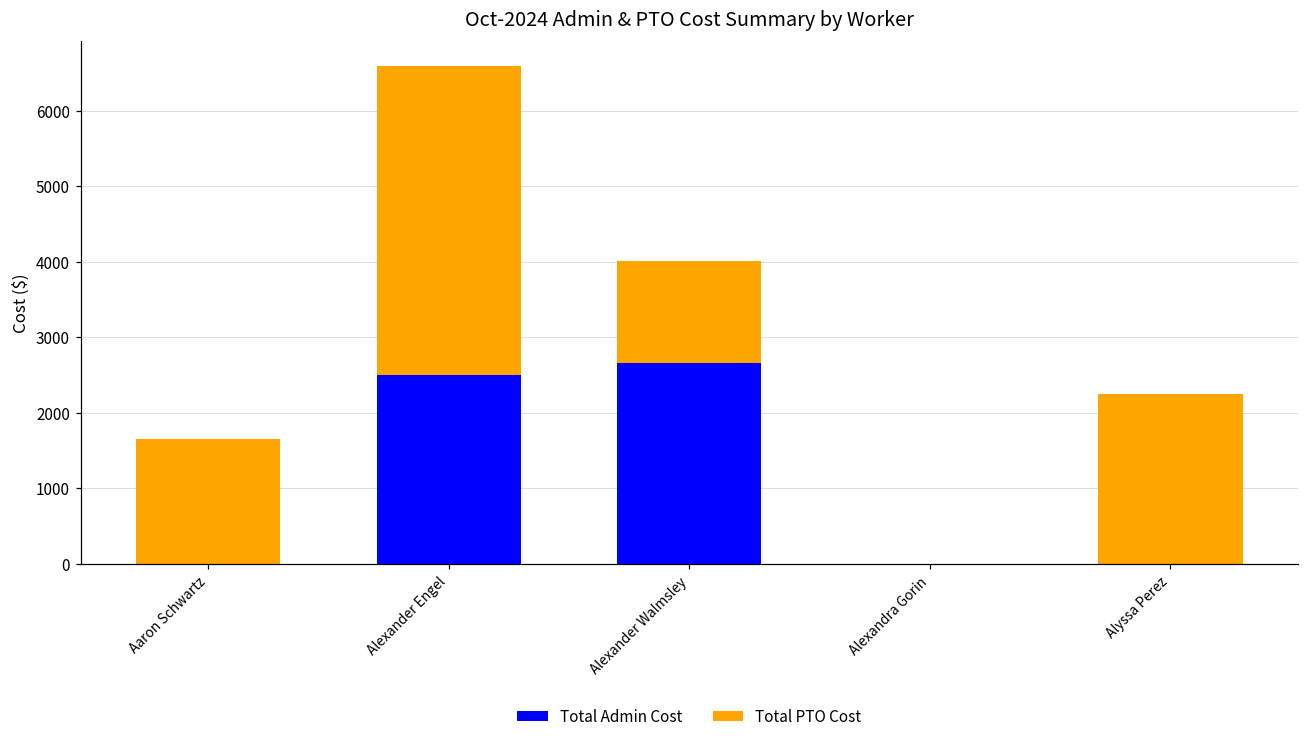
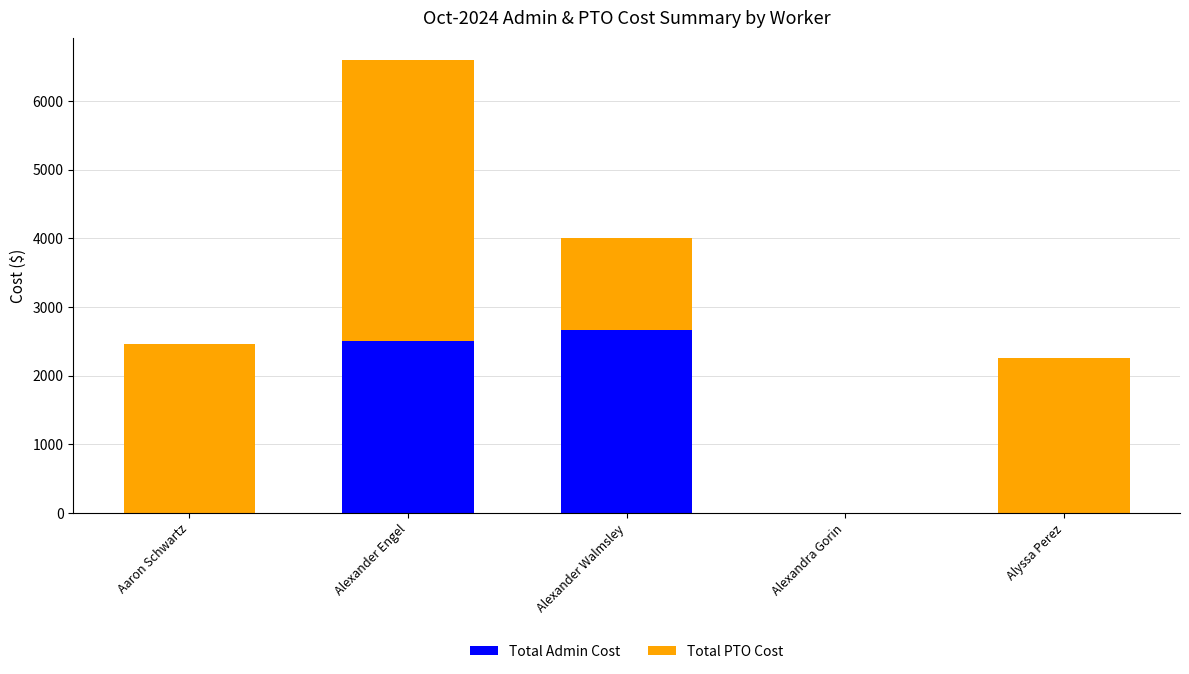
Total PTO Cost, Aaron Schwartz: 1600 -> 2500
